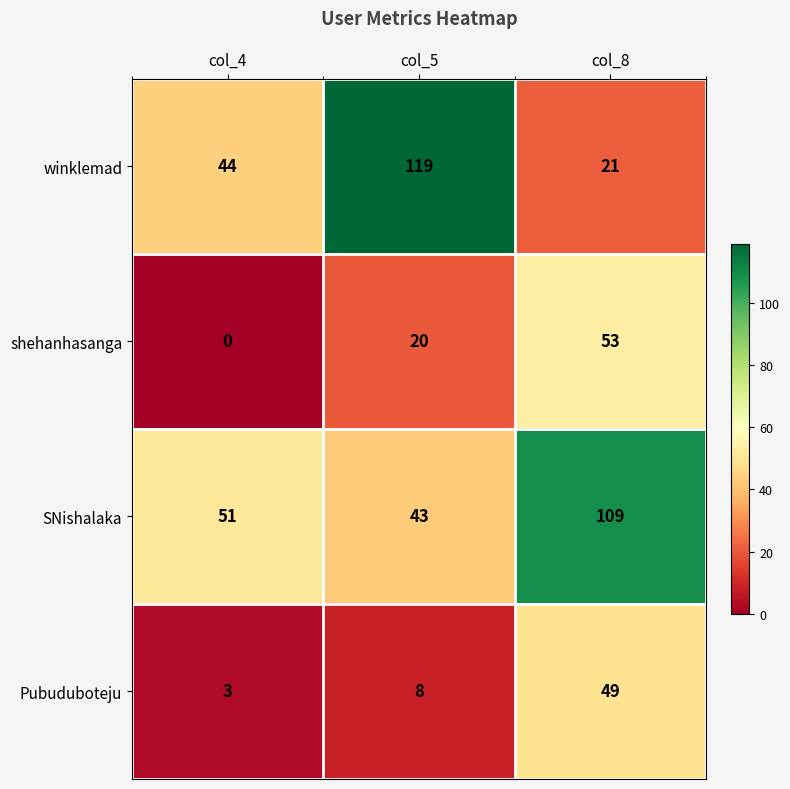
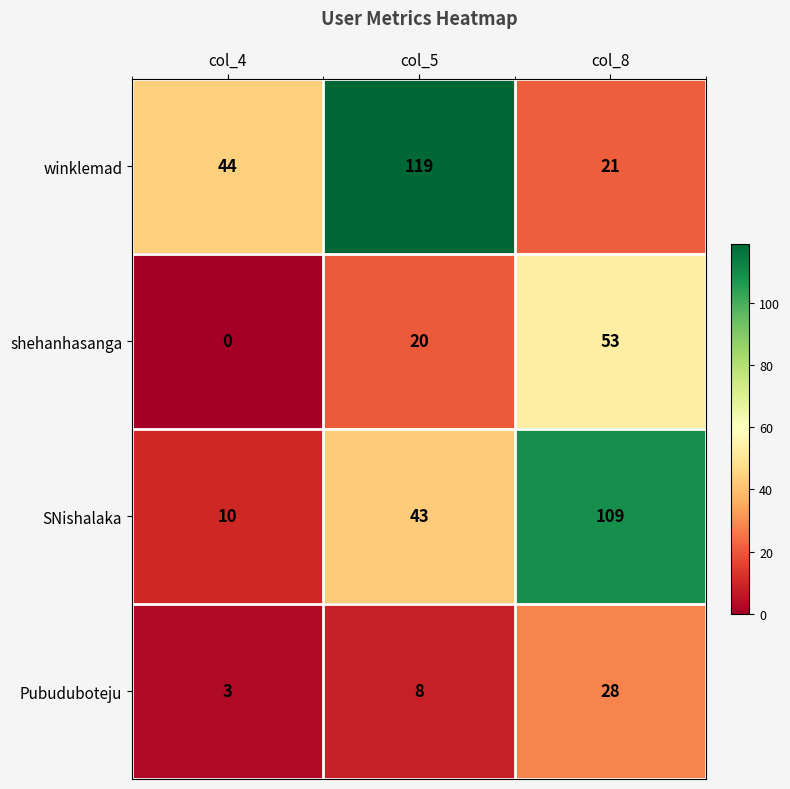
SNishalaka, col_4: 51 -> 10
Pubuduboteju, col_8: 49 -> 28
